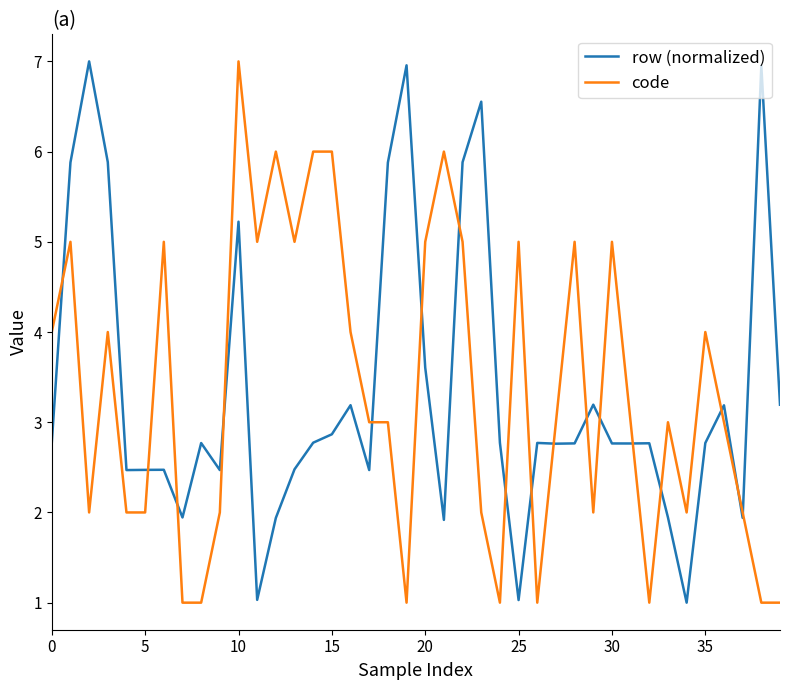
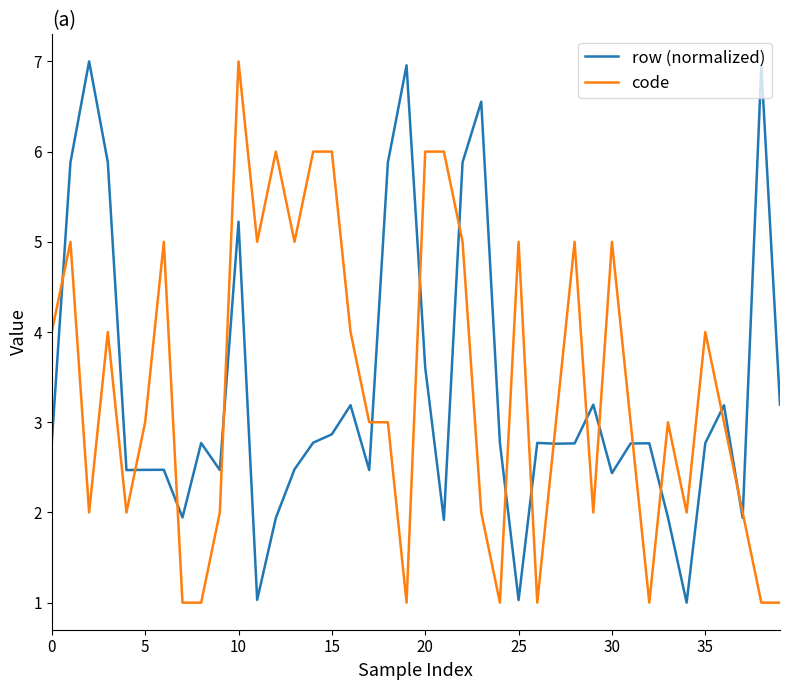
code, 5: 2 -> 3
code, 20: 5 -> 6
row (normalized), 30: 2.8 -> 2.4
